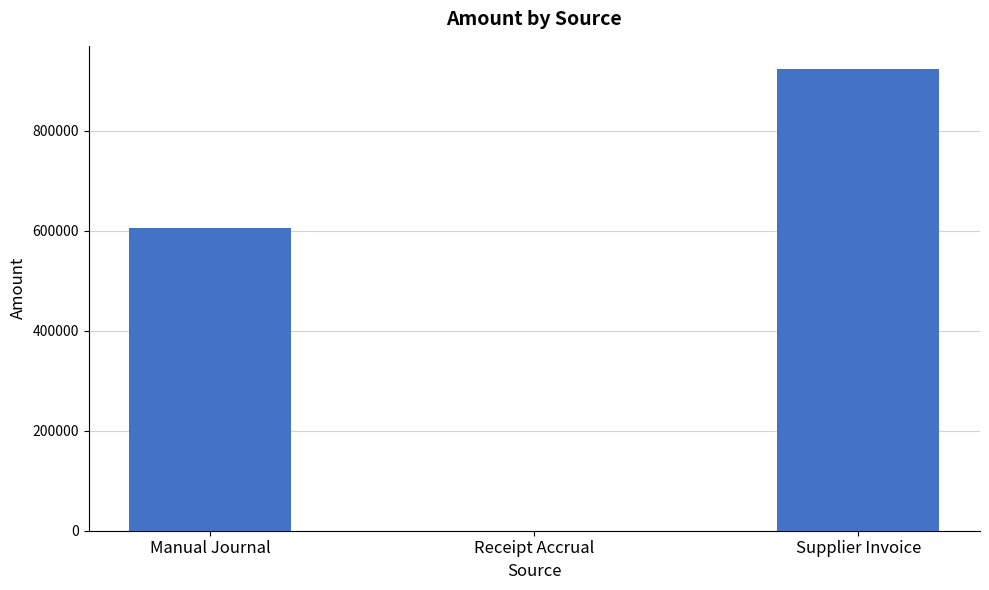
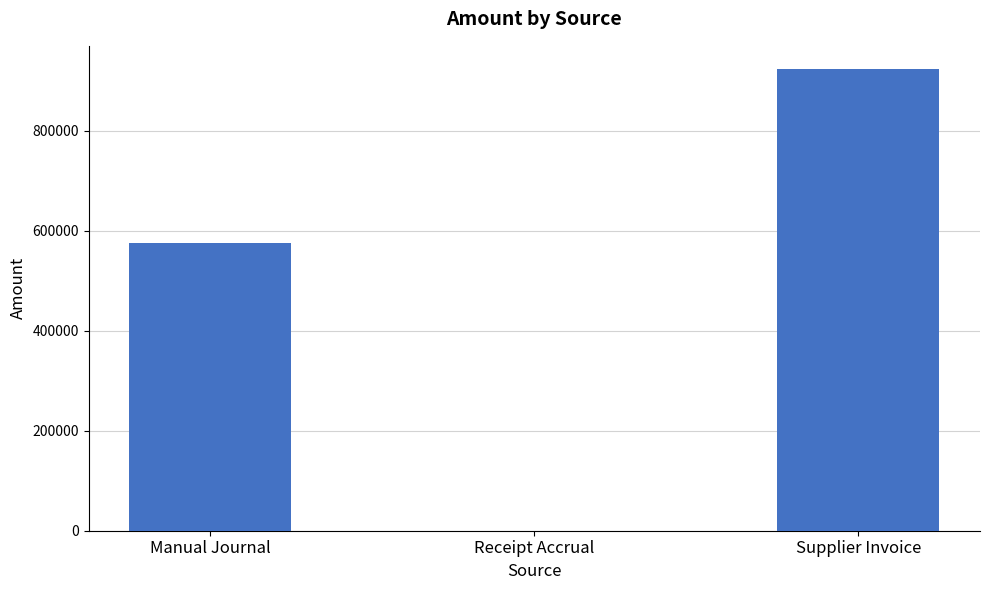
Manual Journal: 610000 -> 570000
